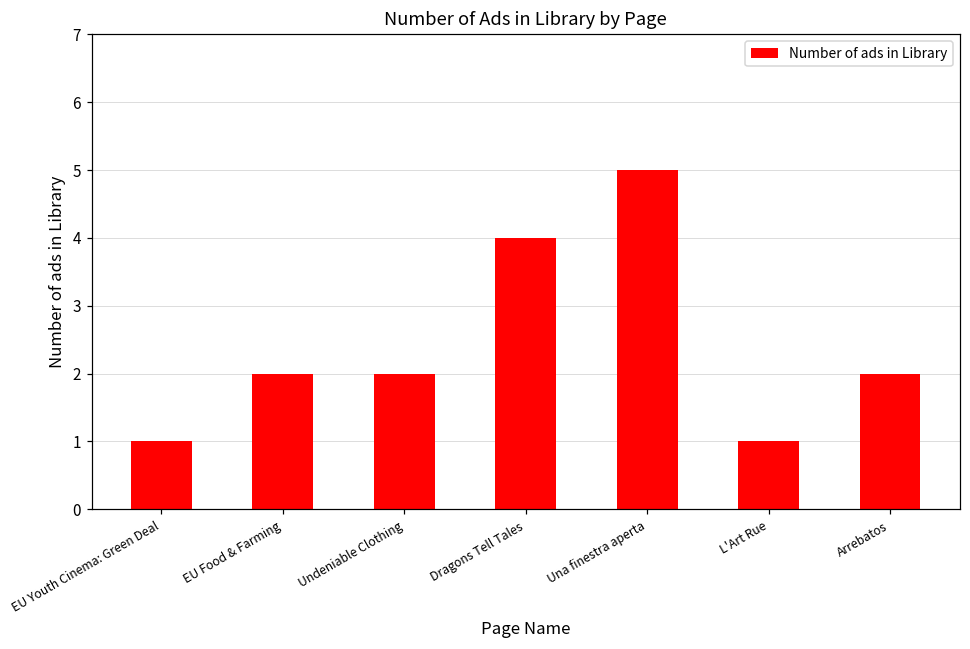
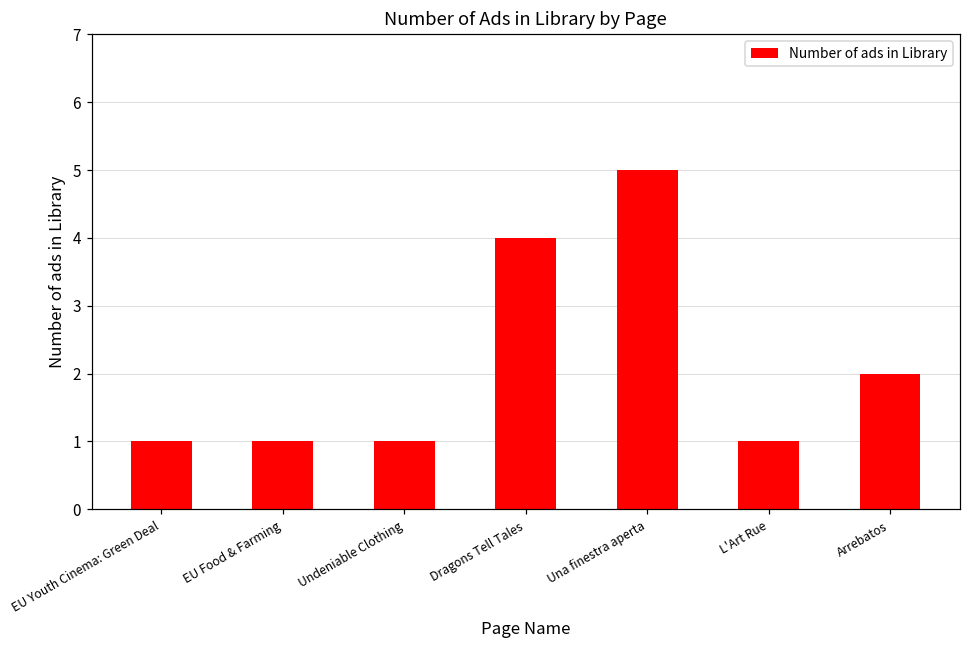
EU Food & Farming: 2 -> 1
Undeniable Clothing: 2 -> 1
